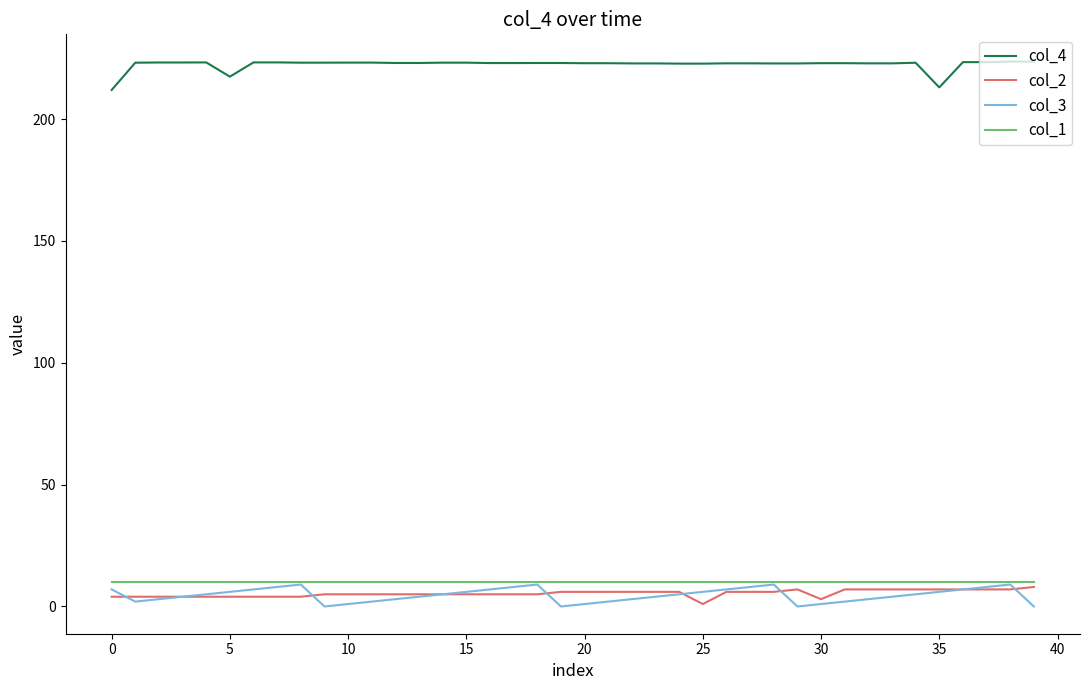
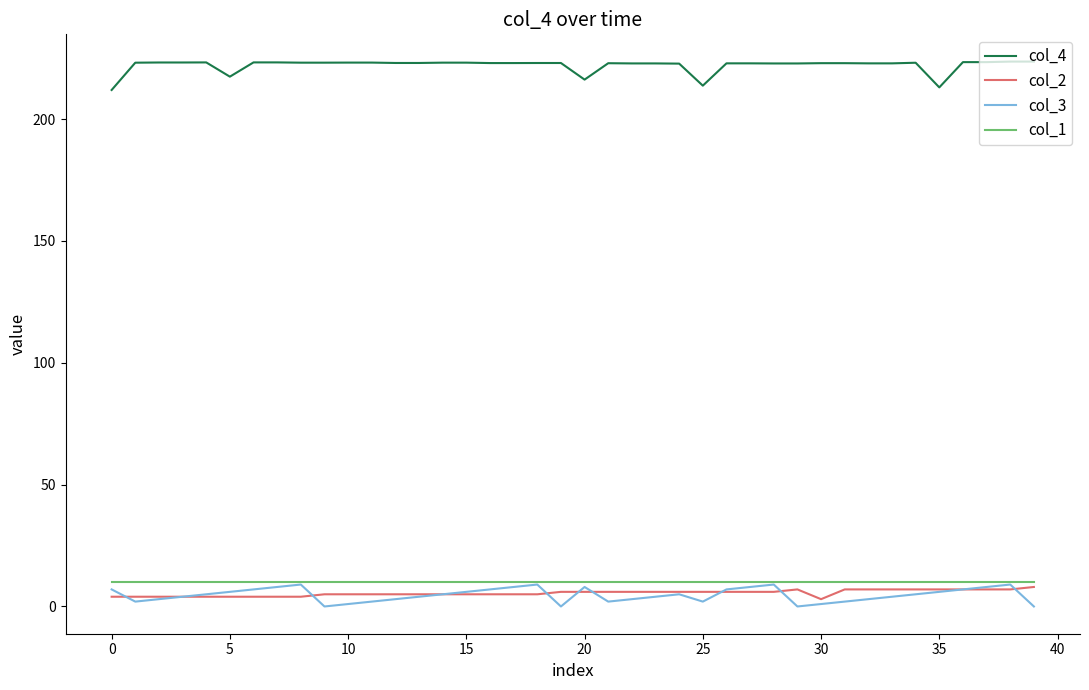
col_4, 20: 223 -> 216
col_3, 20: 1 -> 8
col_4, 25: 223 -> 214
col_2, 25: 1 -> 6
col_3, 25: 6 -> 2
